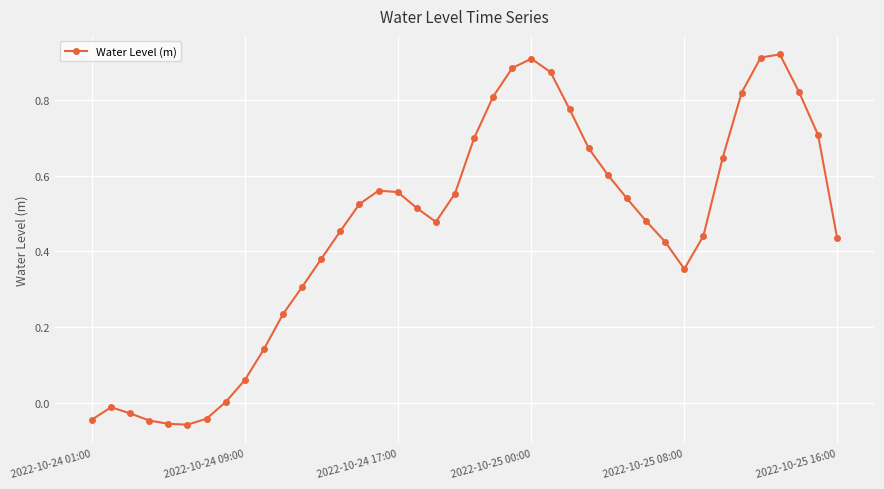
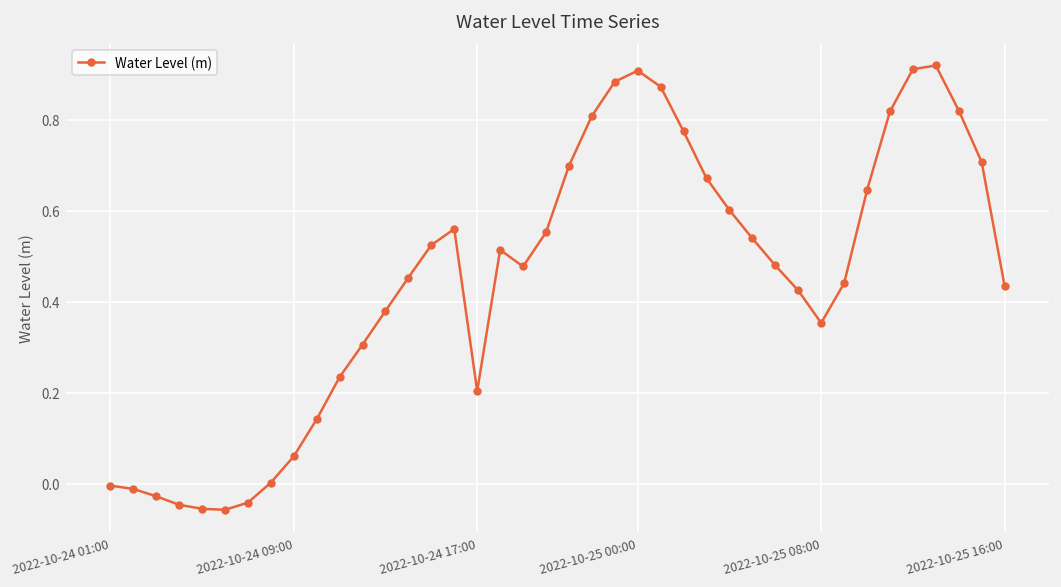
2022-10-24 01:00: -0.04 -> 0.00
2022-10-24 17:00: 0.56 -> 0.20
